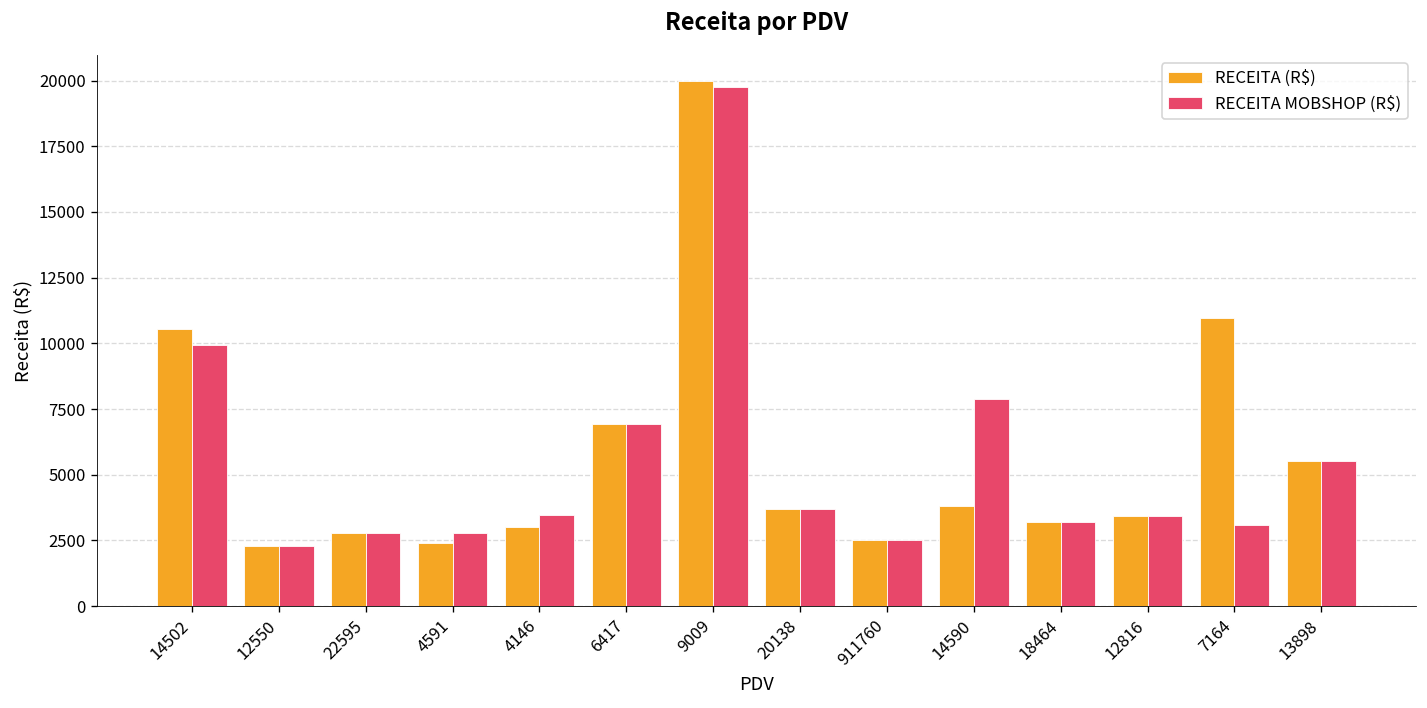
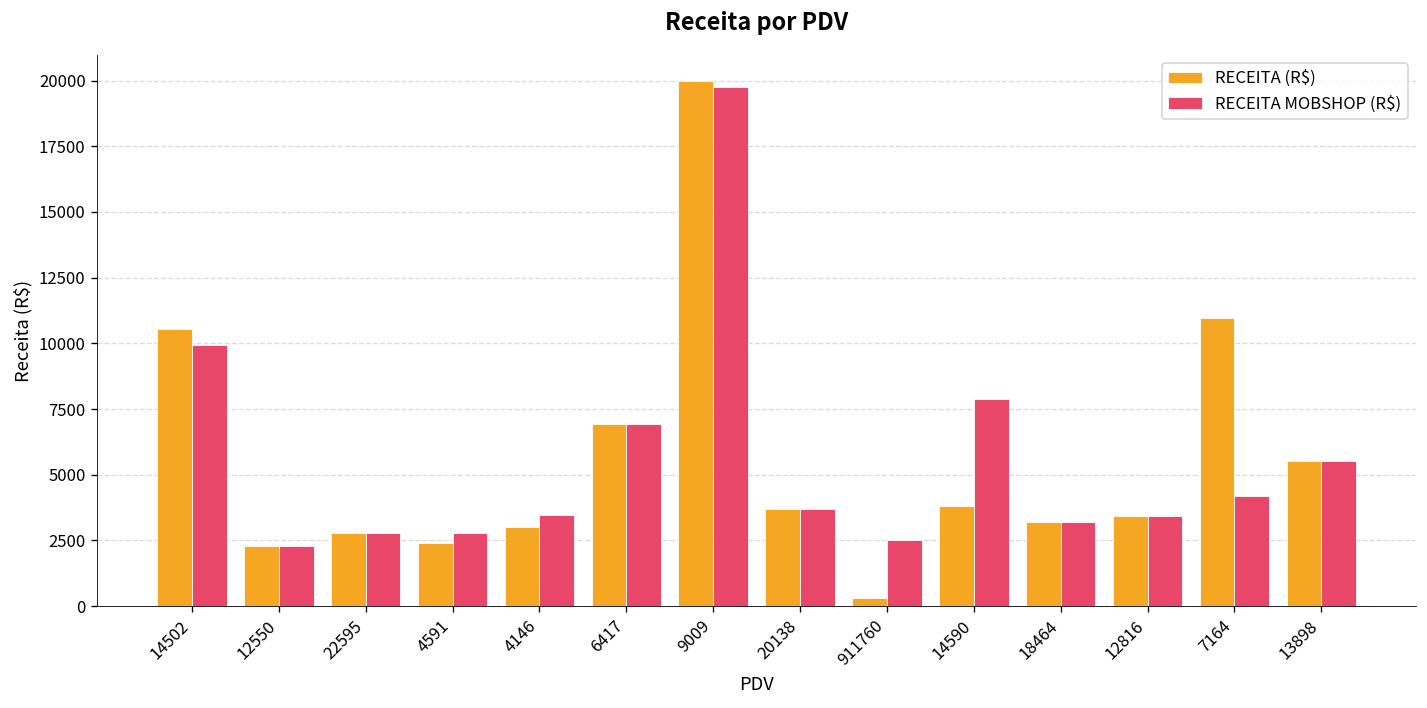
RECEITA (R$), 911760: 2500 -> 300
RECEITA MOBSHOP (R$), 7164: 3100 -> 4200
